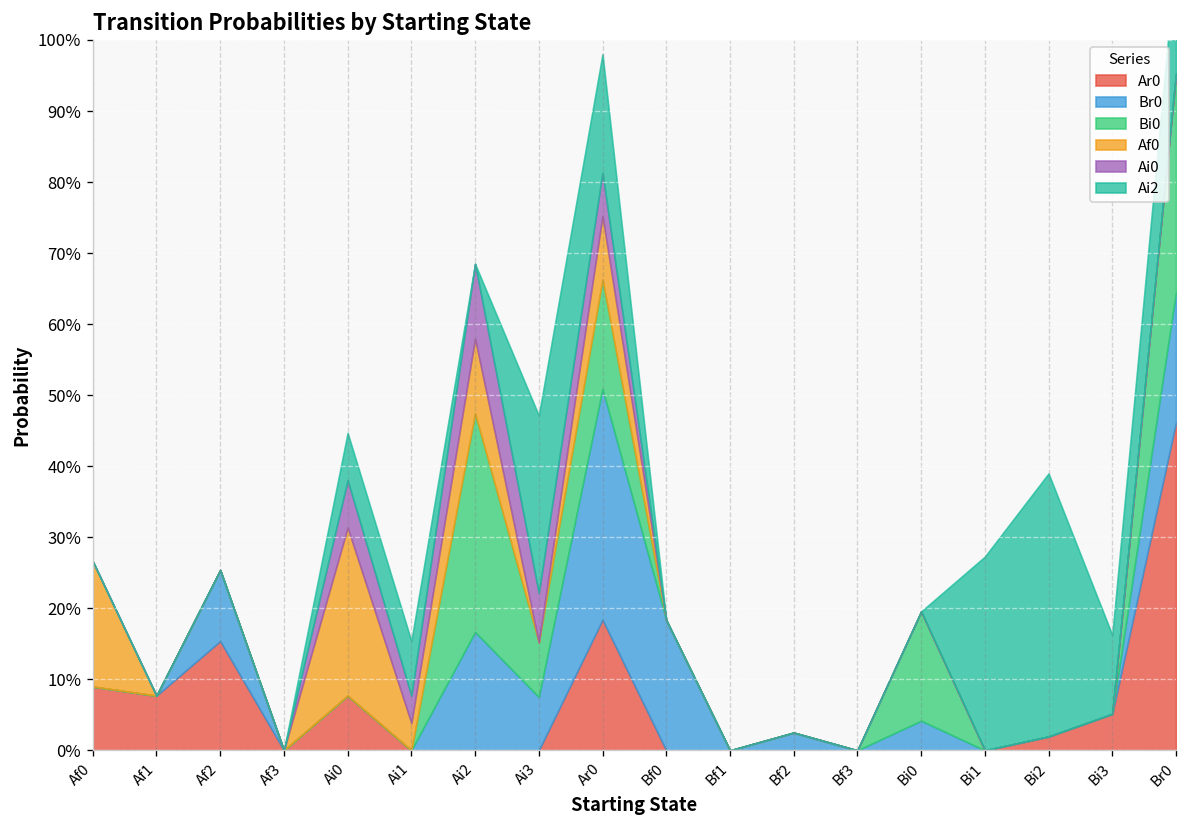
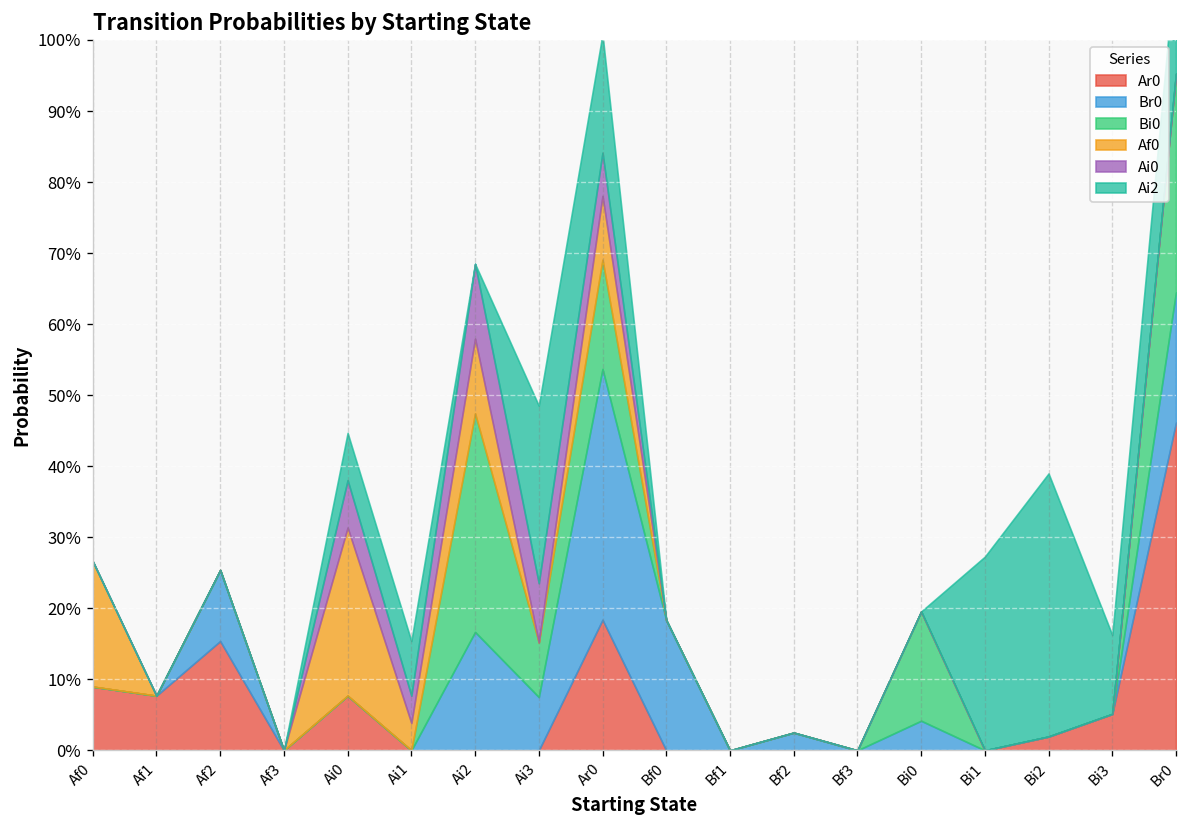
Ai0, Ai3: 7% -> 8%
Br0, Ar0: 33% -> 35%
